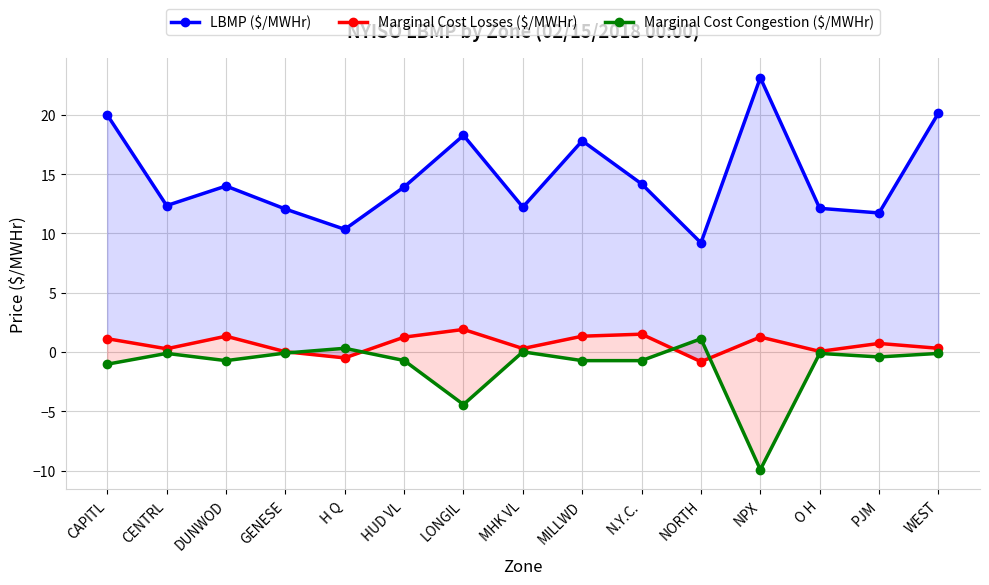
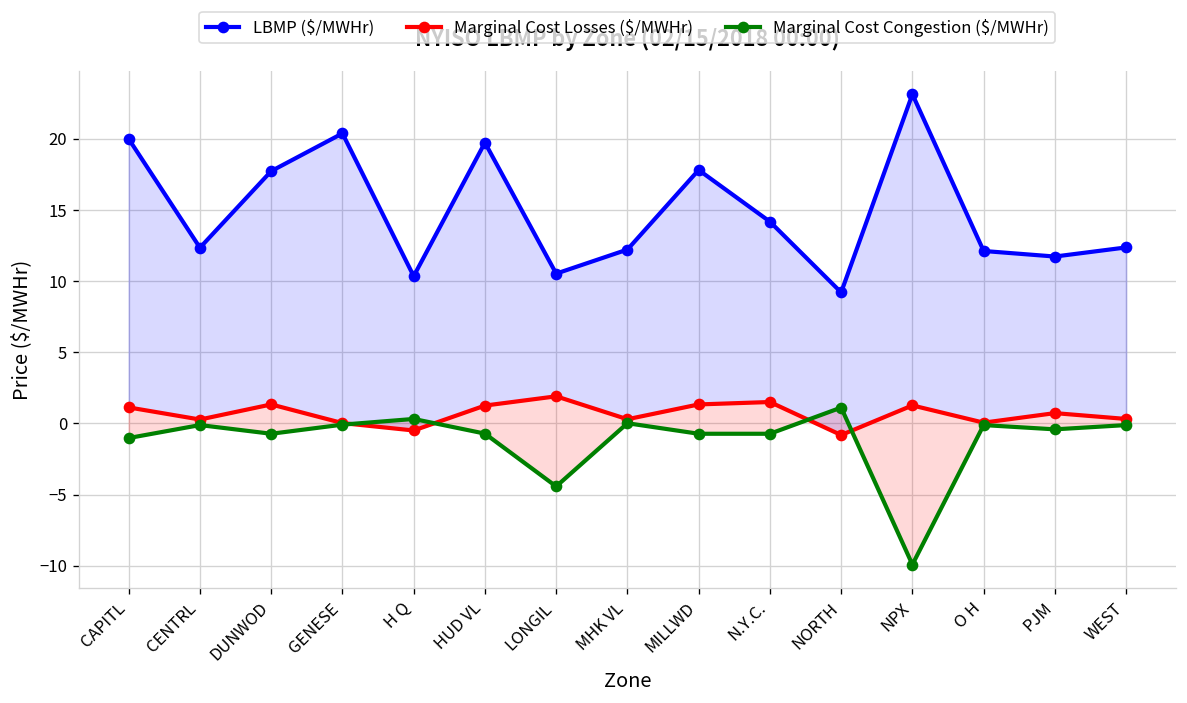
LBMP ($/MWHr), DUNWOD: 14.0 -> 17.7
LBMP ($/MWHr), GENESE: 12.1 -> 20.4
LBMP ($/MWHr), HUD VL: 13.9 -> 19.7
LBMP ($/MWHr), LONGIL: 18.3 -> 10.5
LBMP ($/MWHr), WEST: 20.1 -> 12.4
